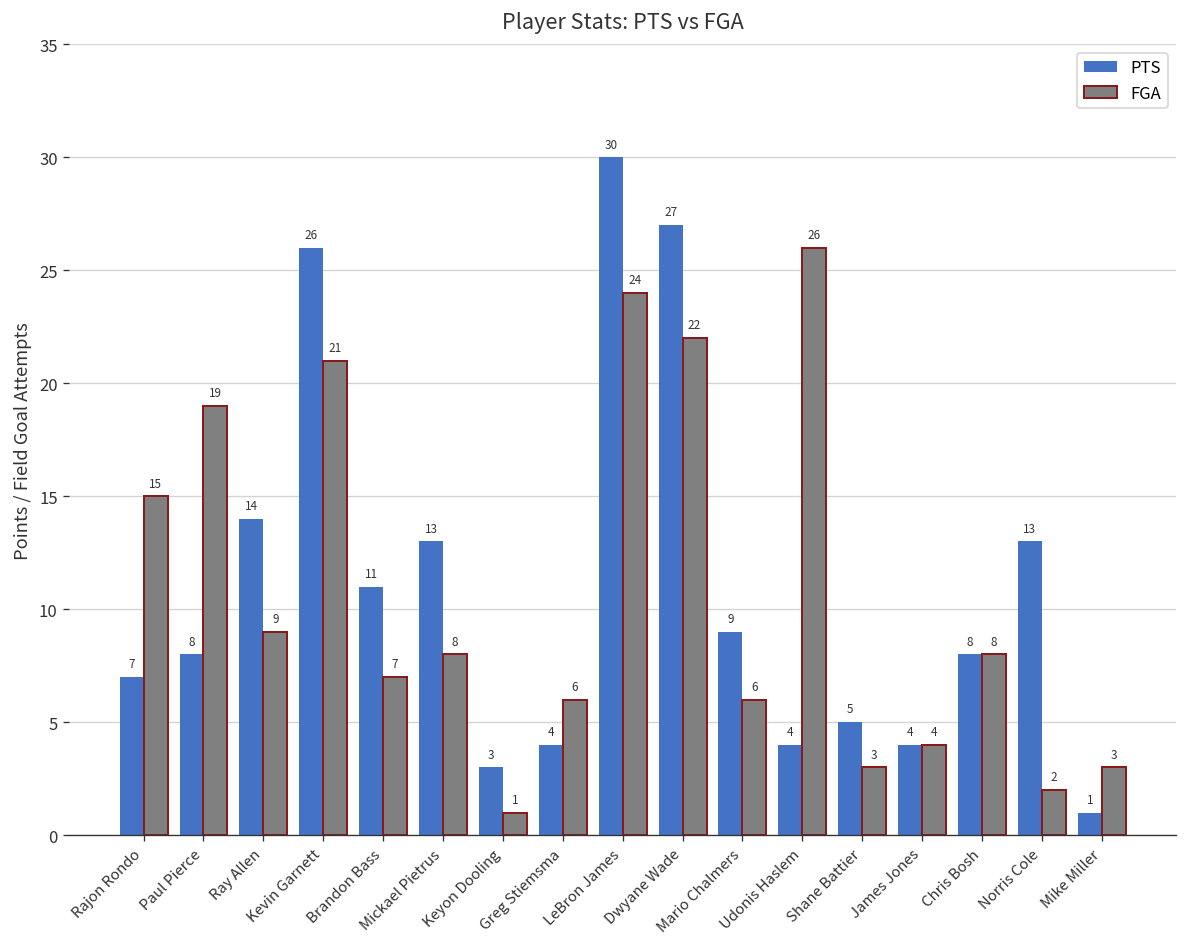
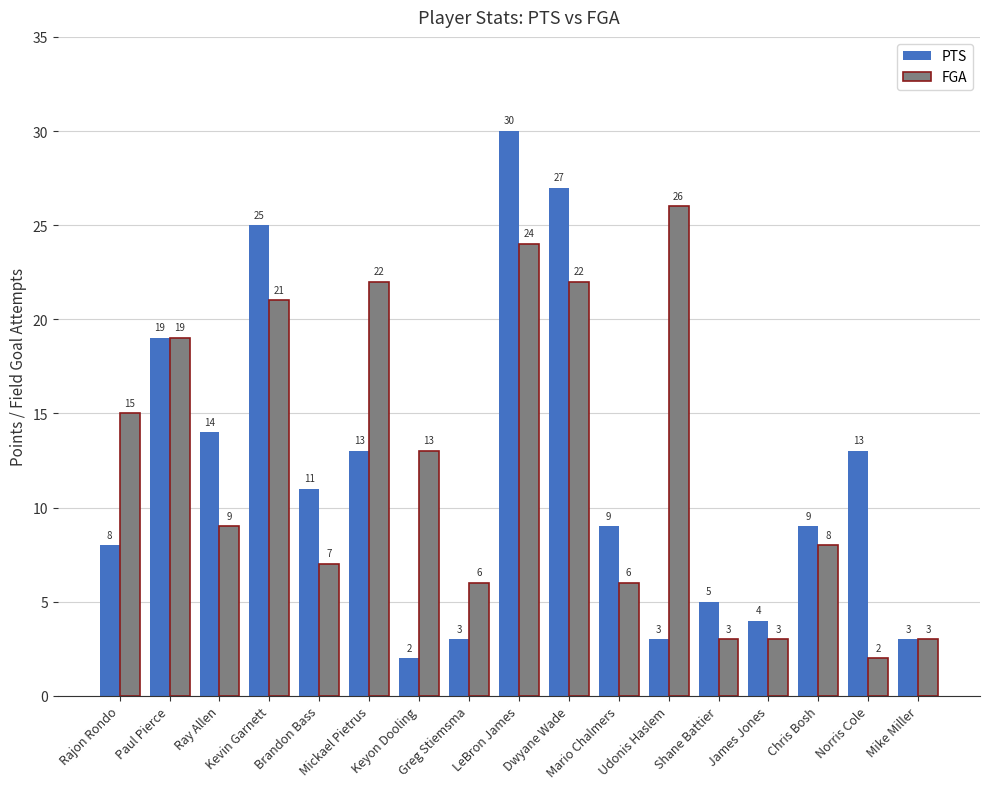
PTS, Rajon Rondo: 7 -> 8
PTS, Paul Pierce: 8 -> 19
PTS, Kevin Garnett: 26 -> 25
FGA, Mickael Pietrus: 8 -> 22
PTS, Keyon Dooling: 3 -> 2
FGA, Keyon Dooling: 1 -> 13
PTS, Greg Stiemsma: 4 -> 3
PTS, Udonis Haslem: 4 -> 3
FGA, James Jones: 4 -> 3
PTS, Chris Bosh: 8 -> 9
PTS, Mike Miller: 1 -> 3
